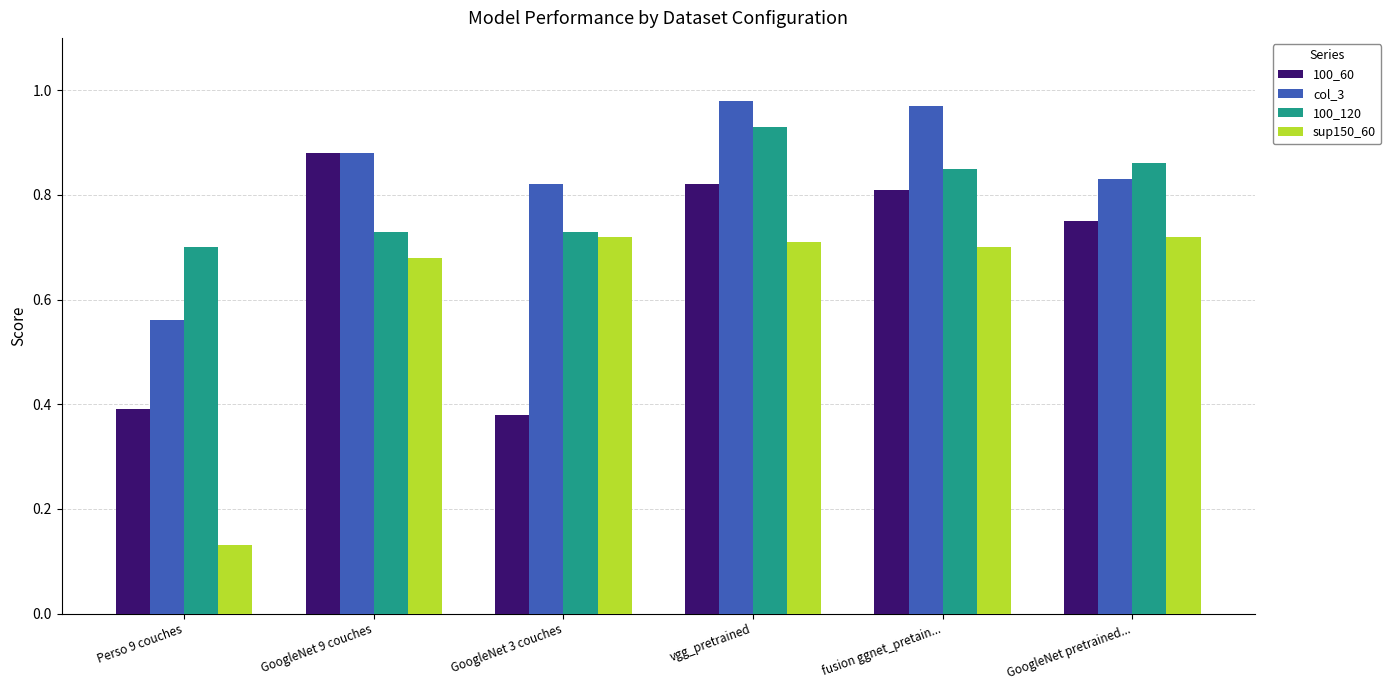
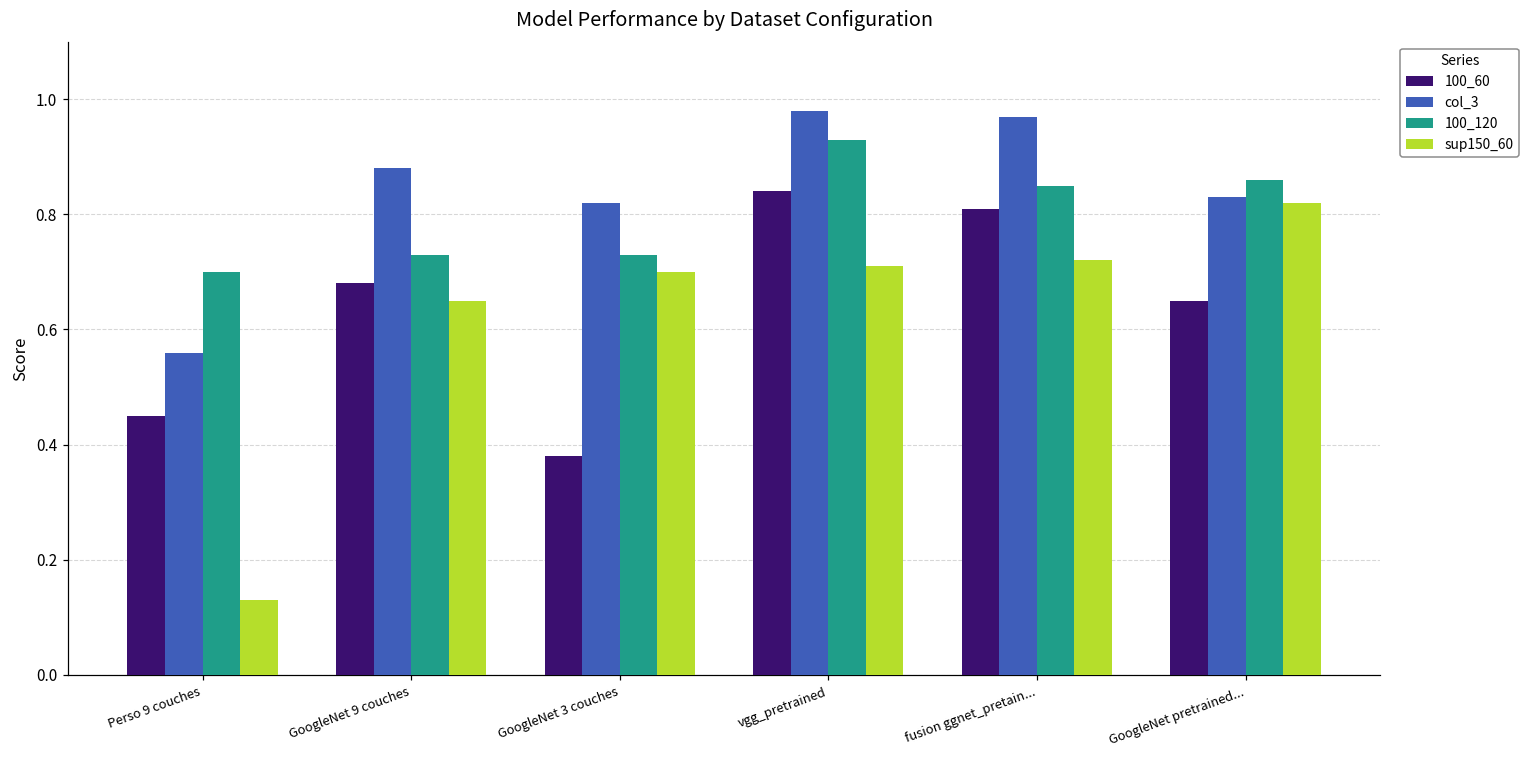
100_60, Perso 9 couches: 0.39 -> 0.45
100_60, GoogleNet 9 couches: 0.88 -> 0.68
sup150_60, GoogleNet 9 couches: 0.68 -> 0.65
sup150_60, GoogleNet 3 couches: 0.72 -> 0.70
100_60, vgg_pretrained: 0.82 -> 0.84
sup150_60, fusion ggnet_pretain...: 0.70 -> 0.72
100_60, GoogleNet pretrained...: 0.75 -> 0.65
sup150_60, GoogleNet pretrained...: 0.72 -> 0.82
